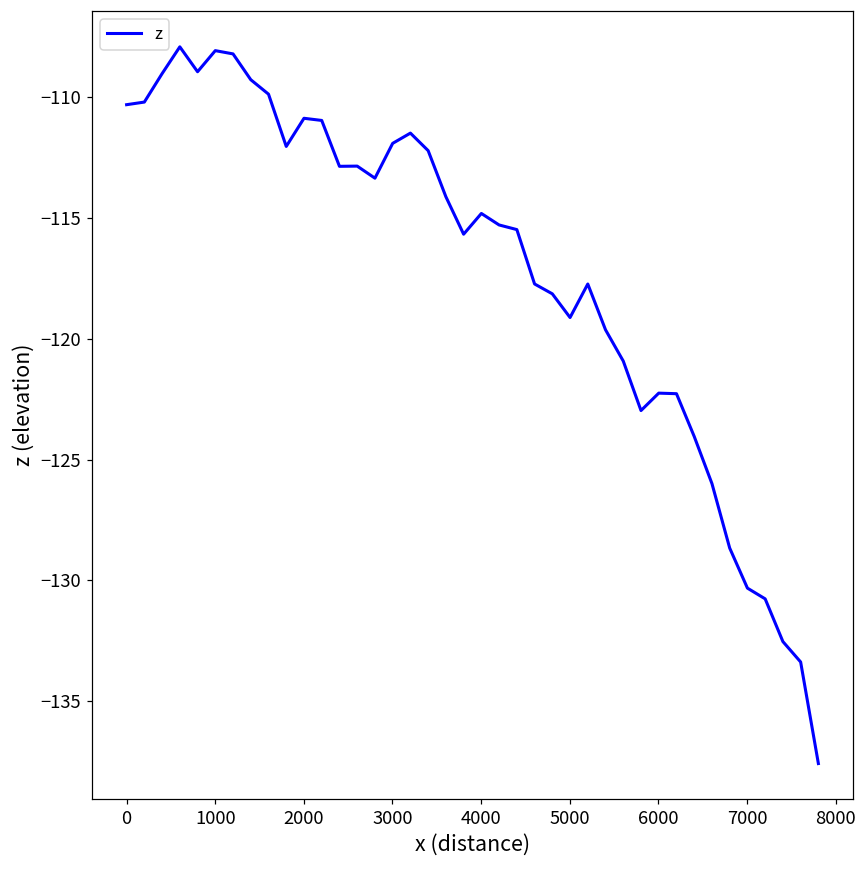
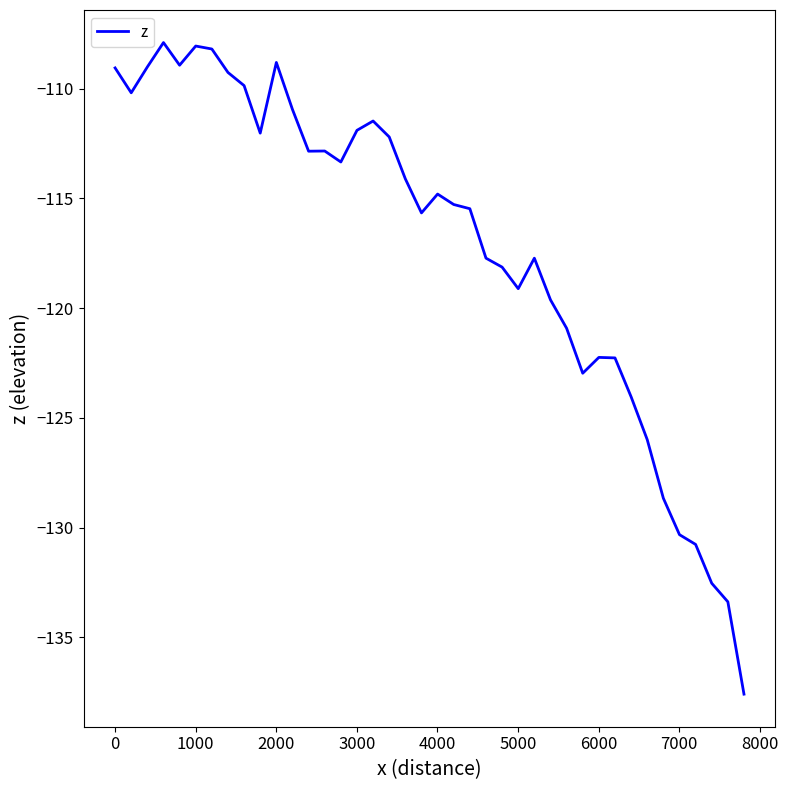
0: -110.3 -> -109.1
2000: -110.9 -> -108.8
